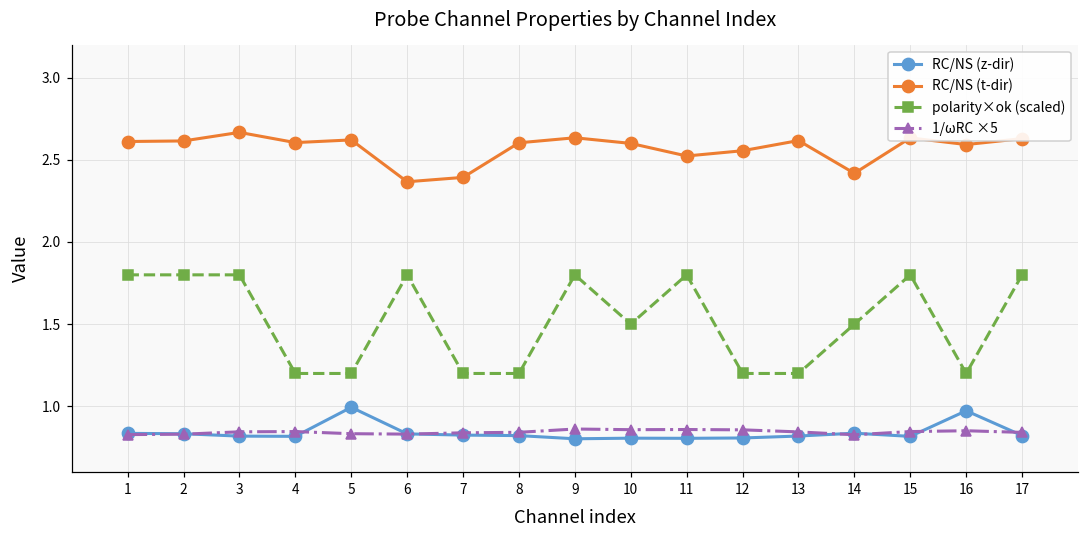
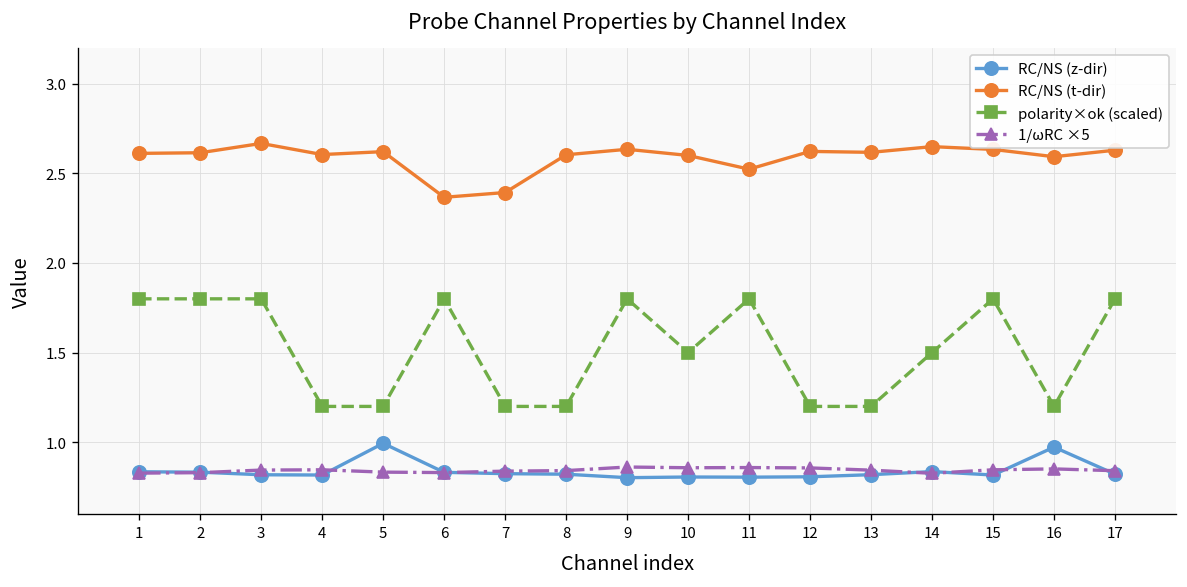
RC/NS (t-dir), 12: 2.56 -> 2.62
RC/NS (t-dir), 14: 2.42 -> 2.65
